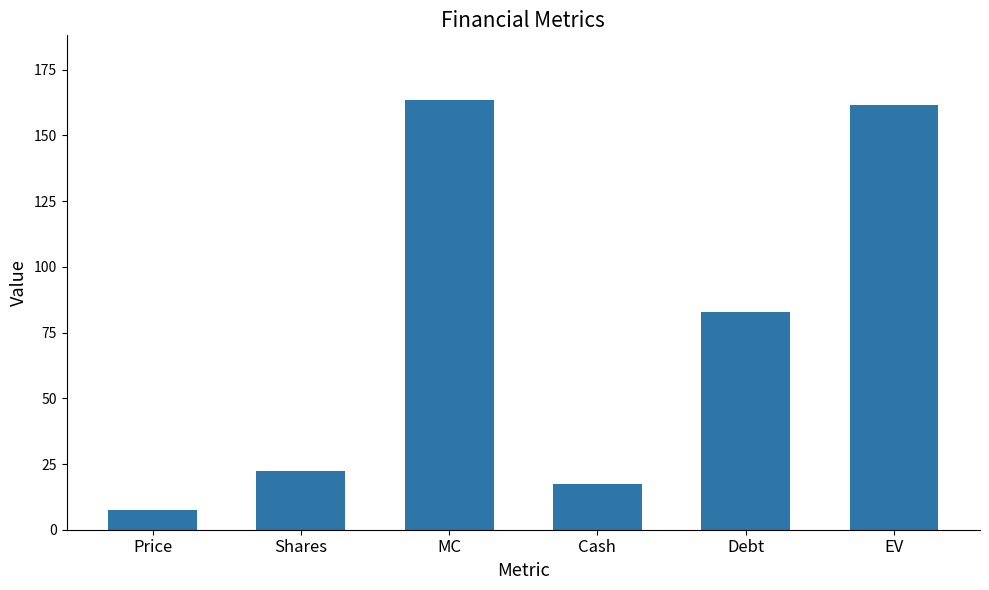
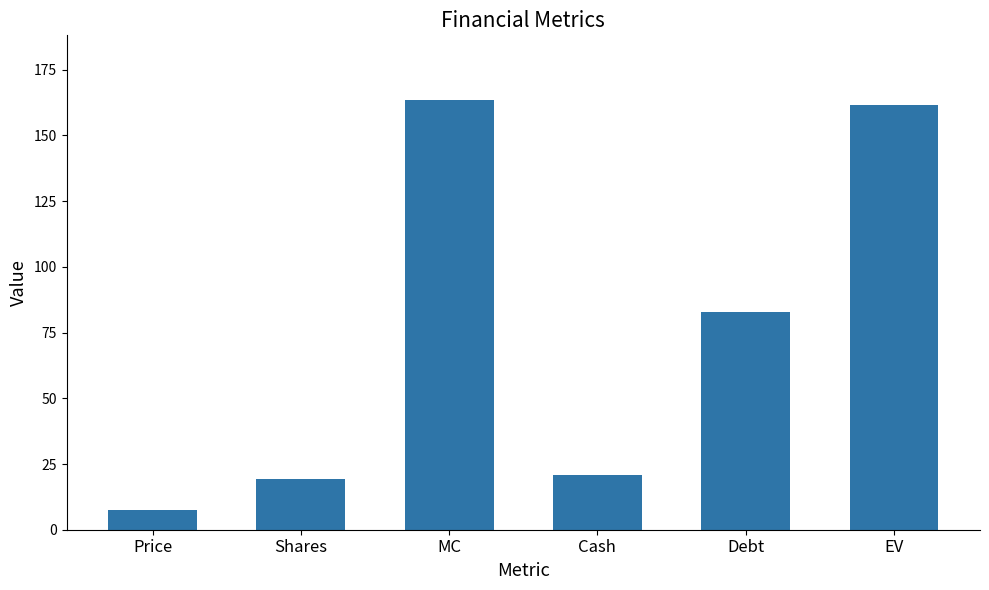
Shares: 22 -> 19
Cash: 18 -> 21
